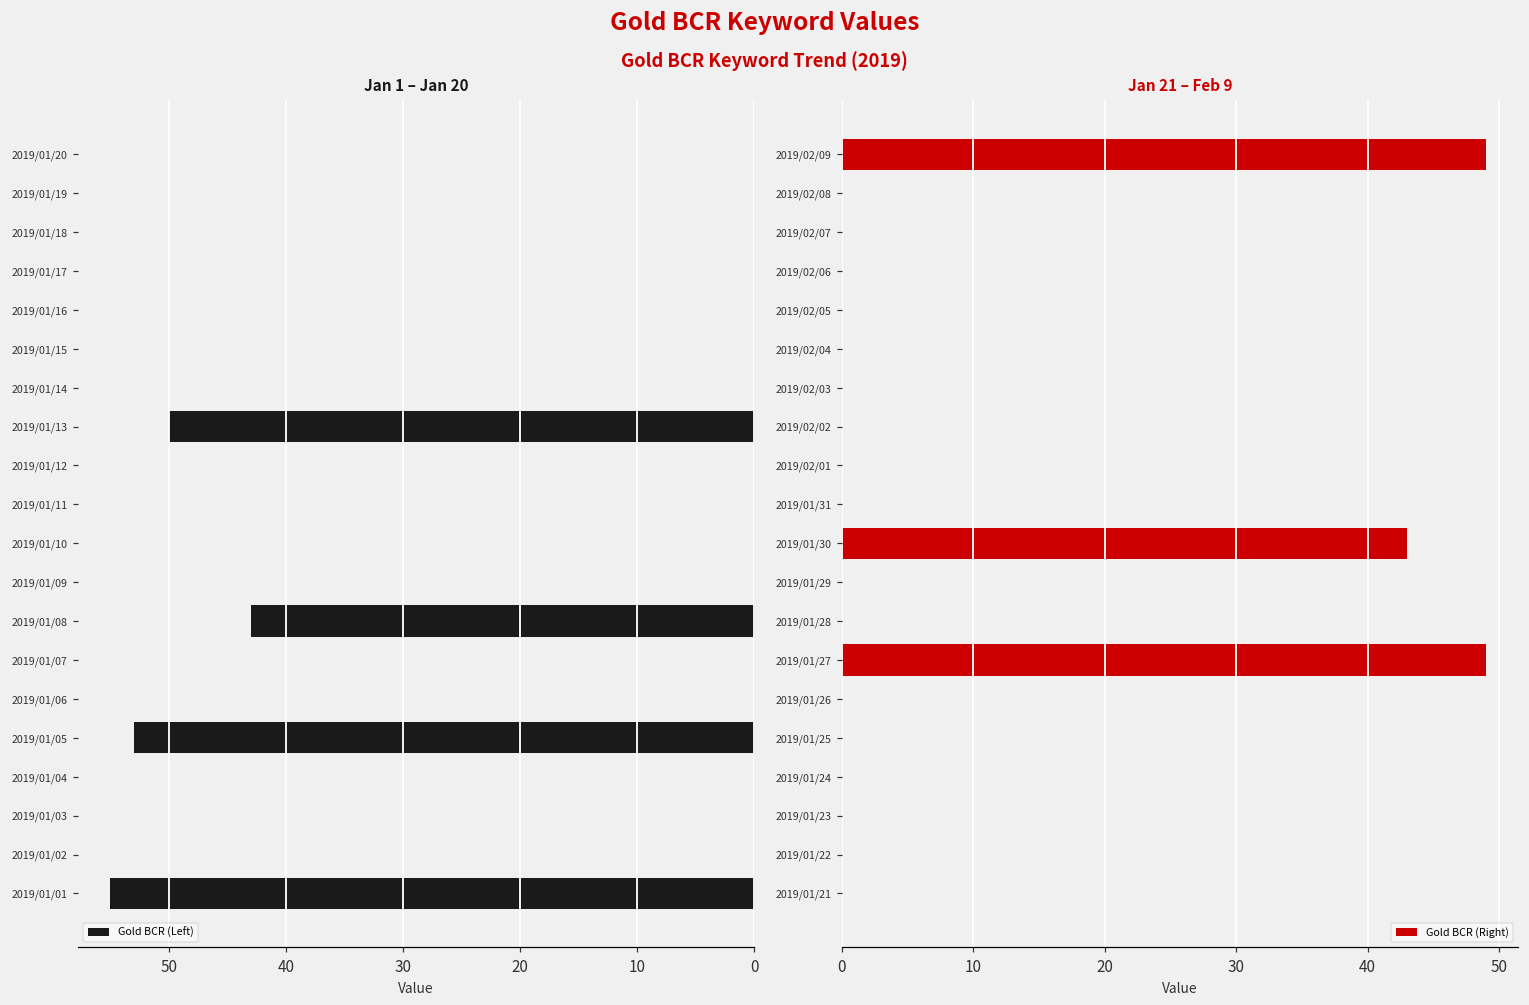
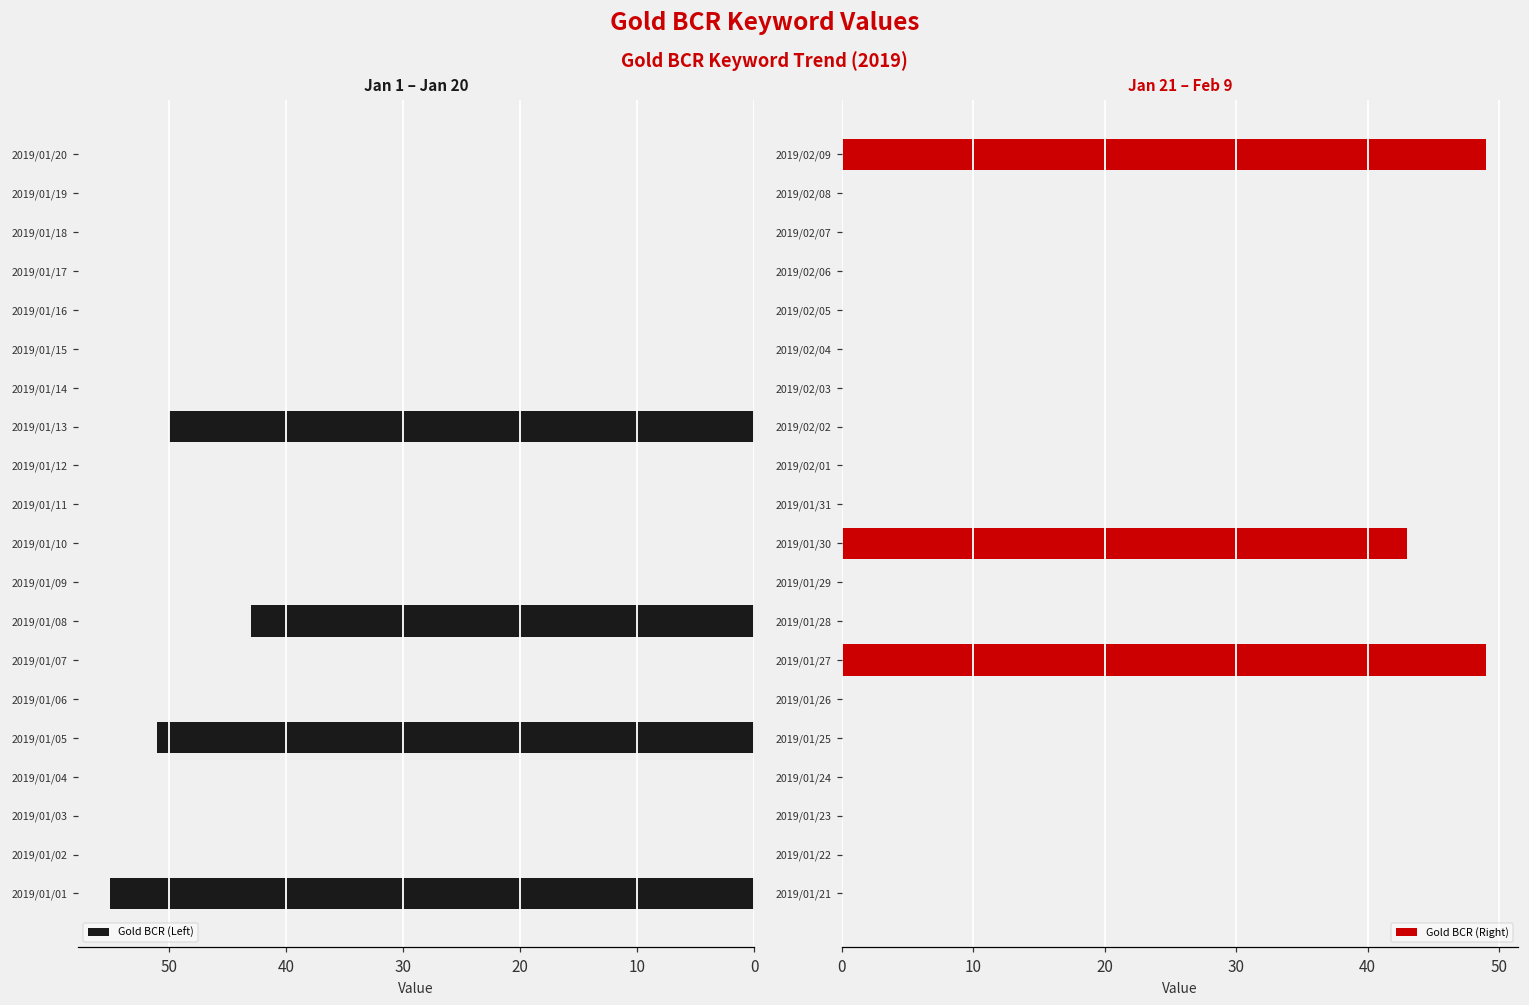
Jan 1 – Jan 20, 2019/01/05: 53 -> 51
